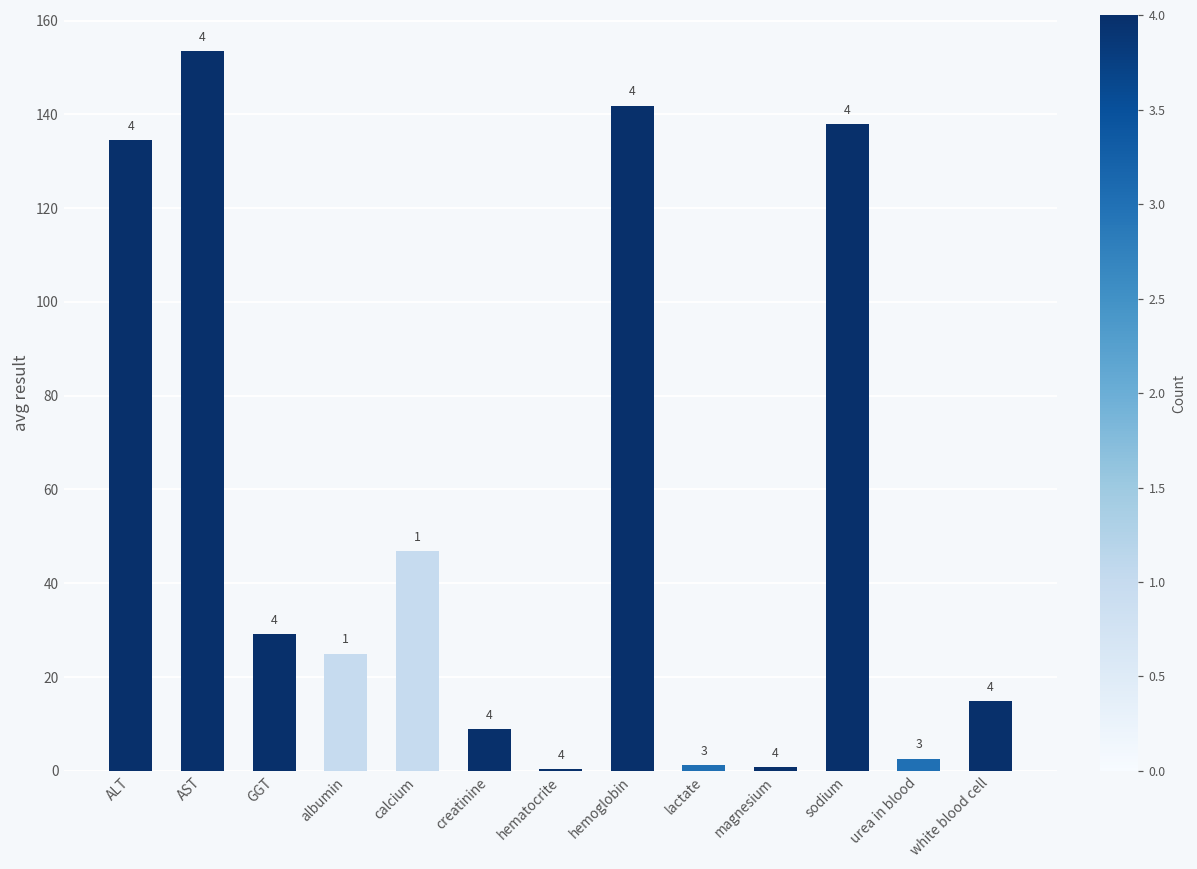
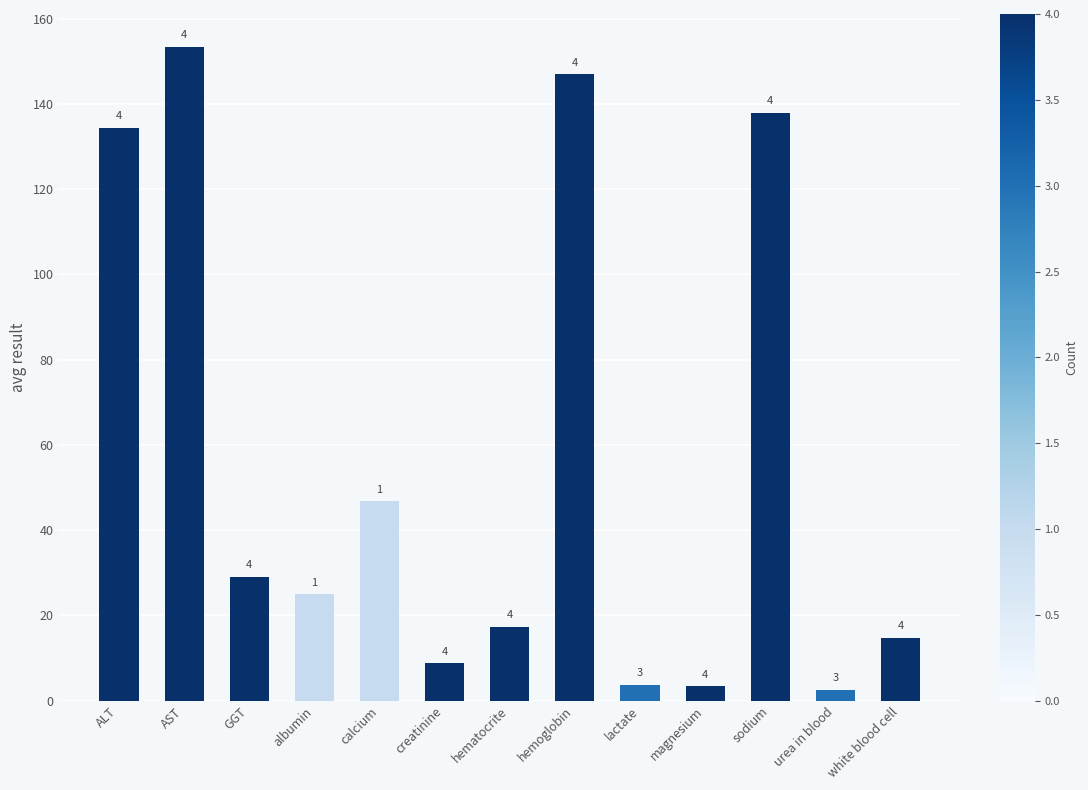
hematocrite: 0 -> 17
hemoglobin: 142 -> 147
lactate: 1 -> 4
magnesium: 1 -> 3
